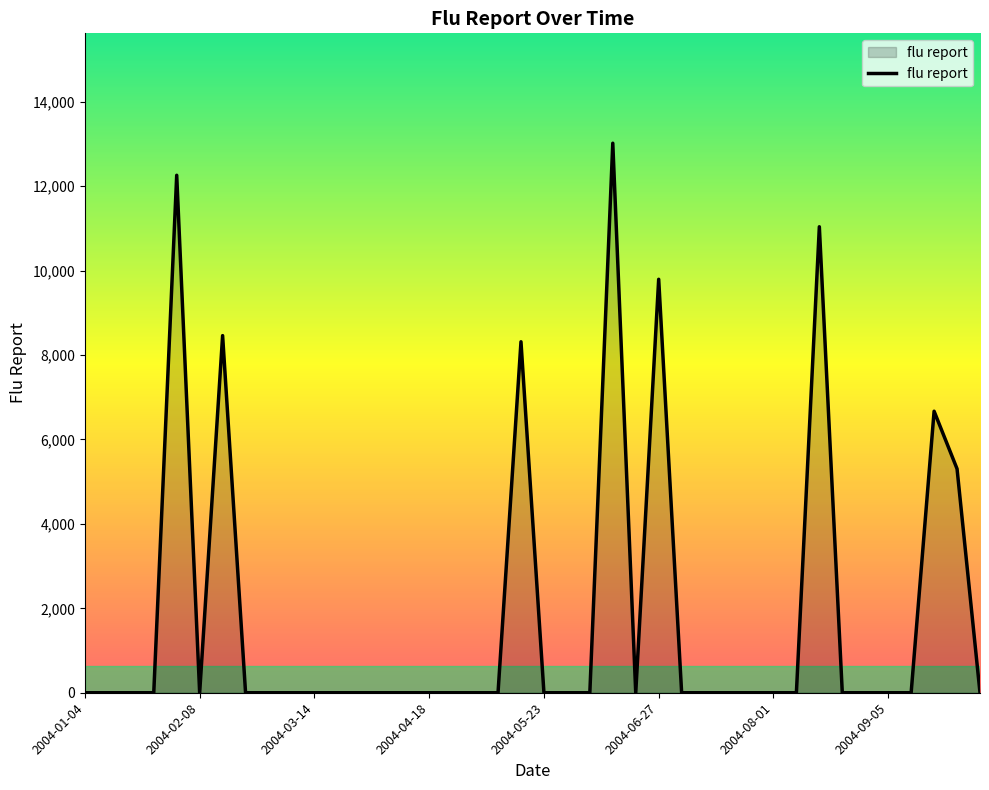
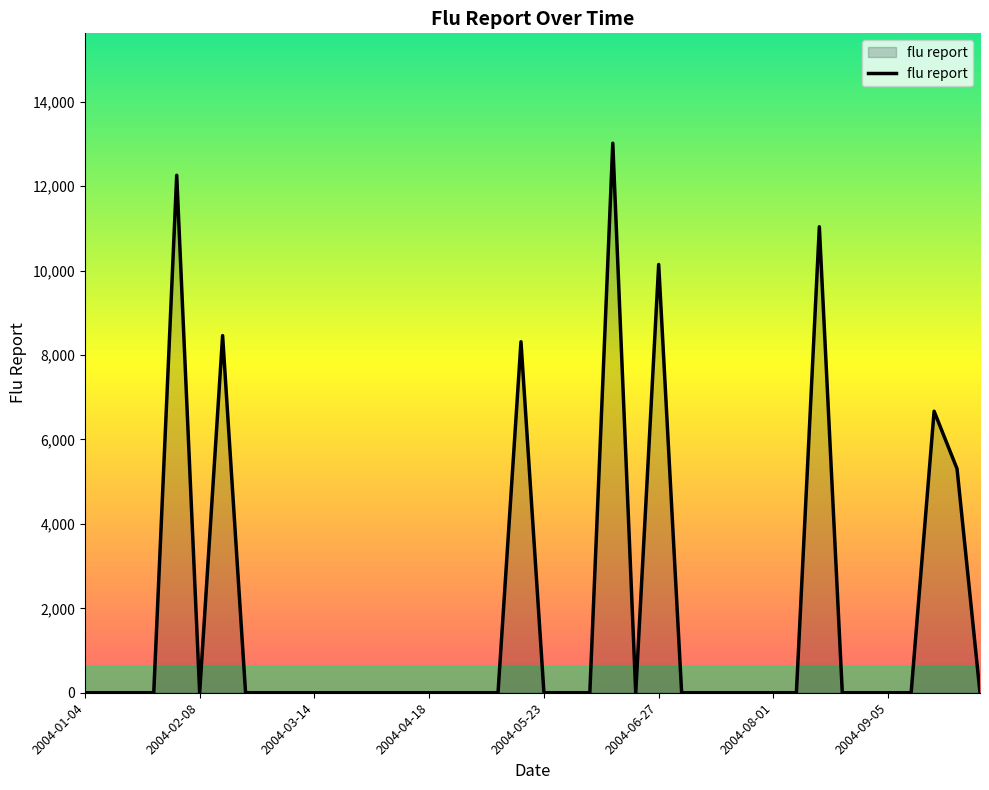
2004-06-27: 9,800 -> 10,100
